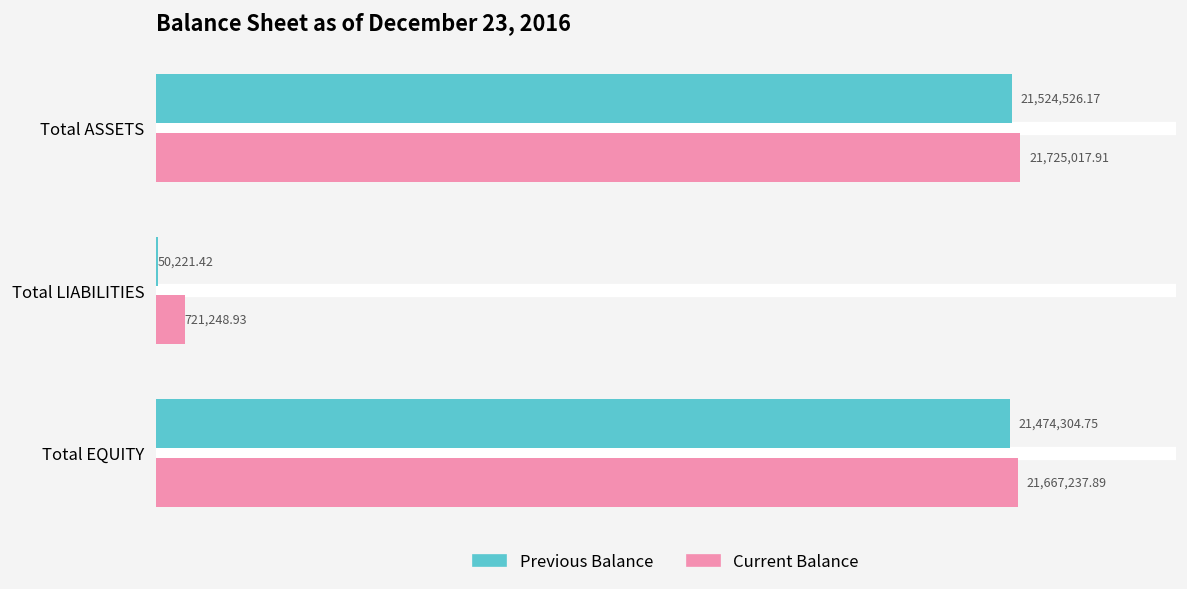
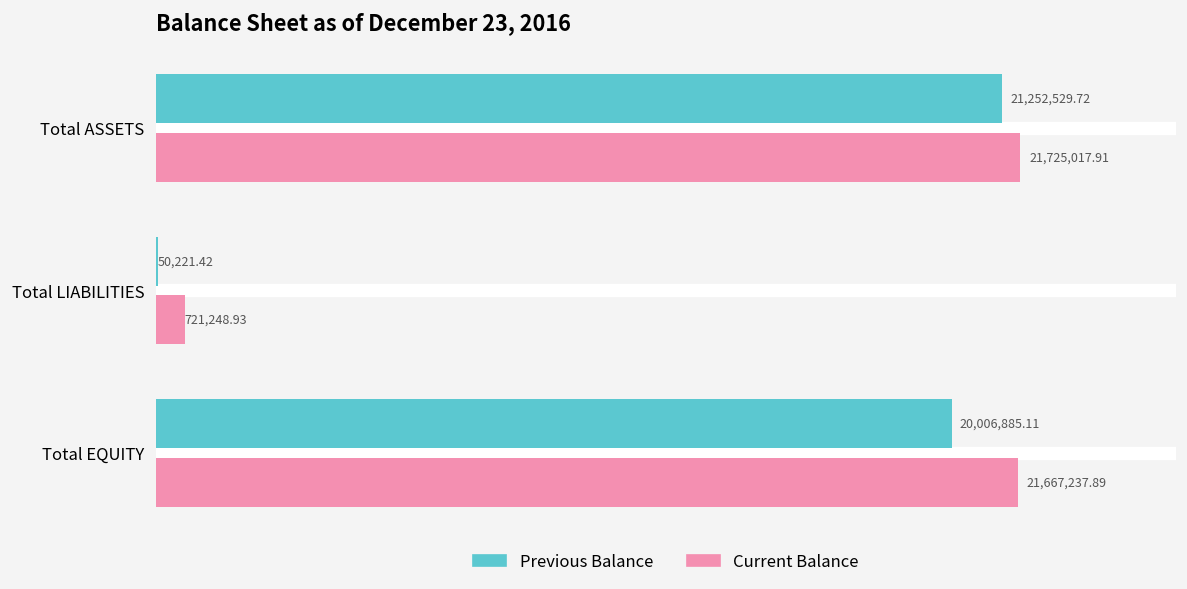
Previous Balance, Total ASSETS: 21,524,526.17 -> 21,252,529.72
Previous Balance, Total EQUITY: 21,474,304.75 -> 20,006,885.11
